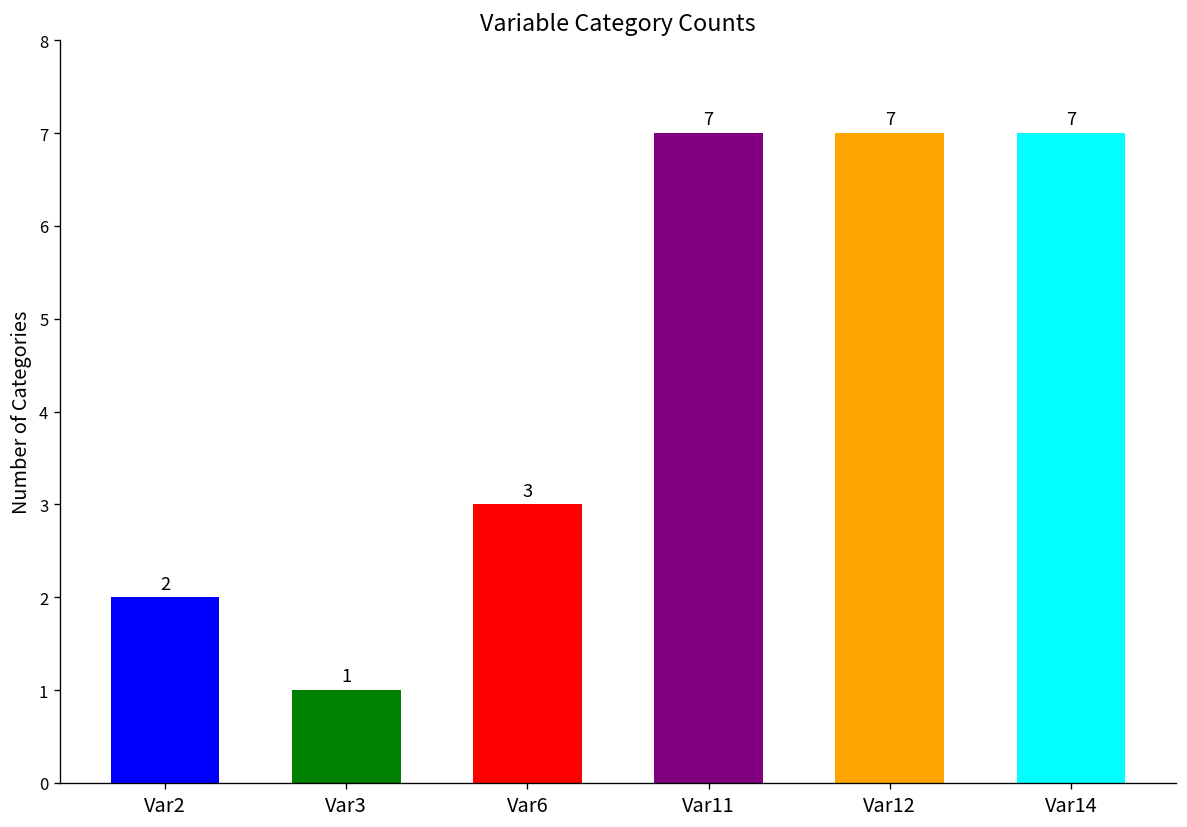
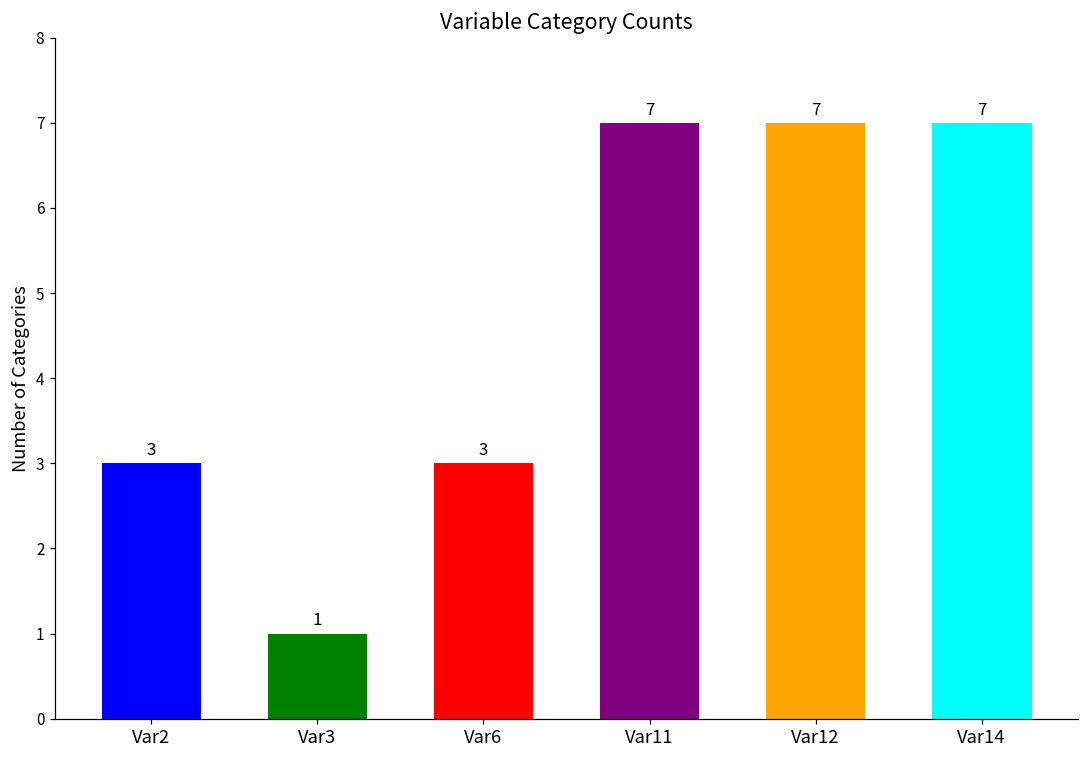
Var2: 2 -> 3
